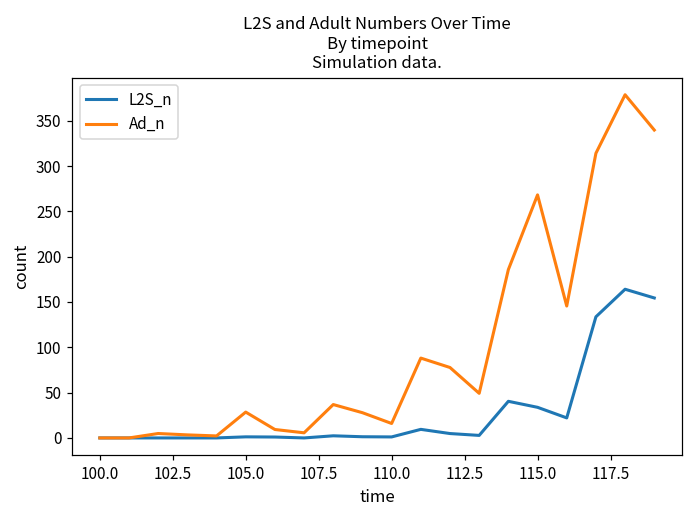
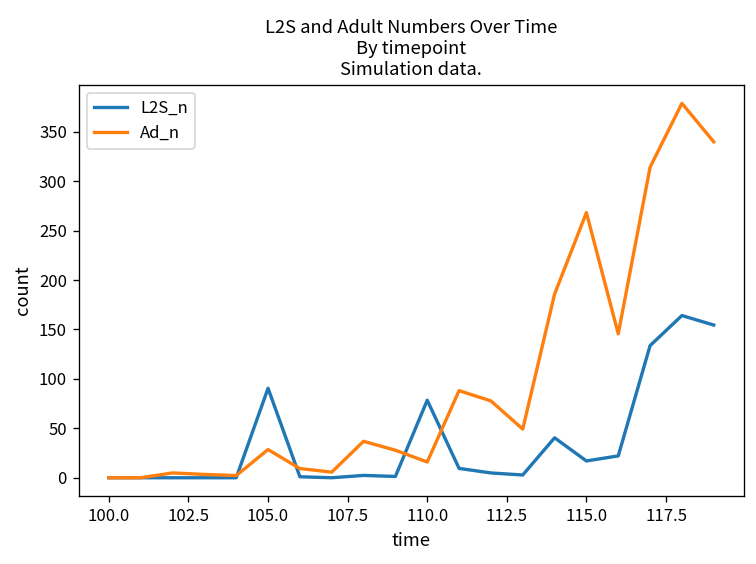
L2S_n, 105.0: 0 -> 90
L2S_n, 110.0: 0 -> 80
L2S_n, 115.0: 30 -> 20
